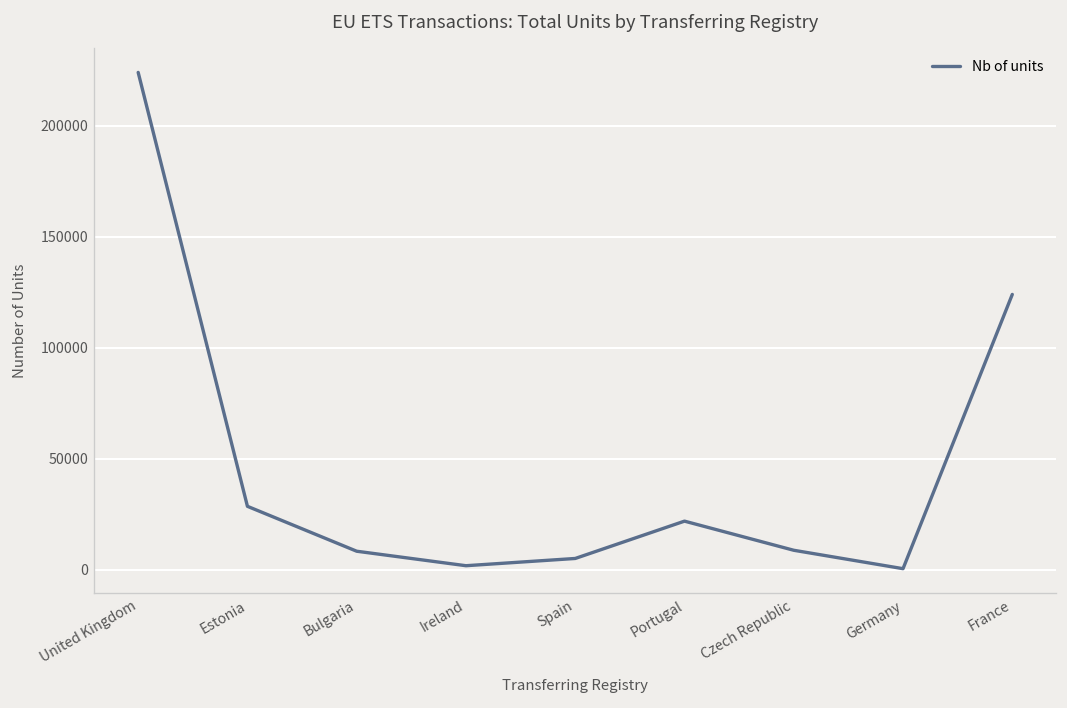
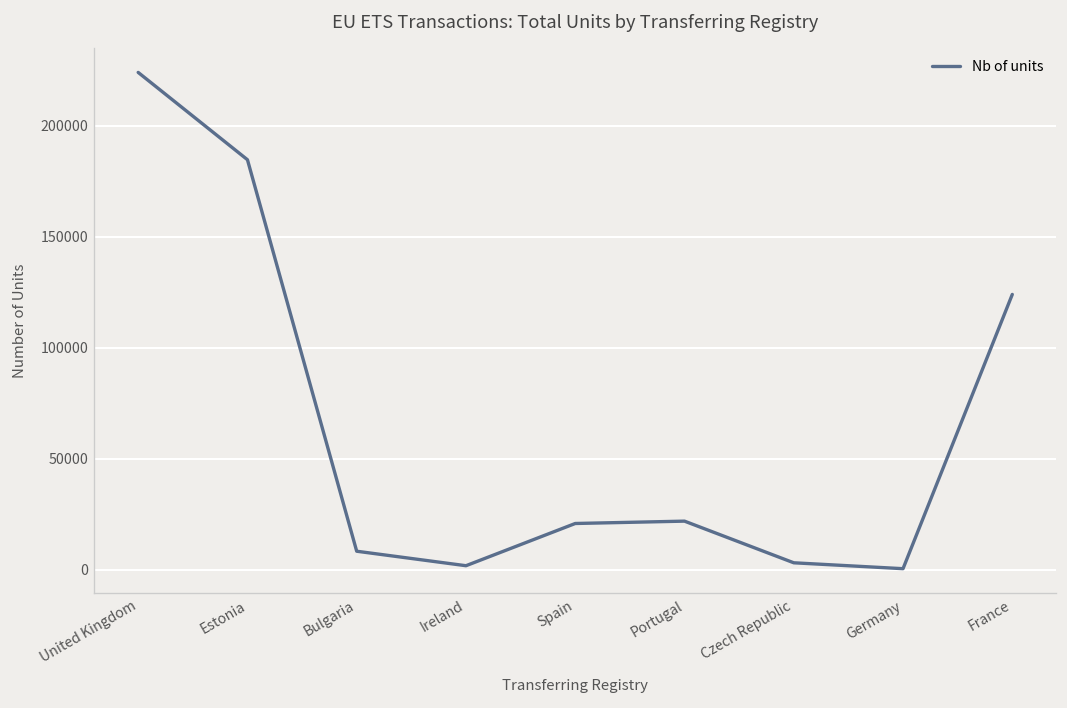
Estonia: 29000 -> 185000
Spain: 5000 -> 21000
Czech Republic: 9000 -> 3000
